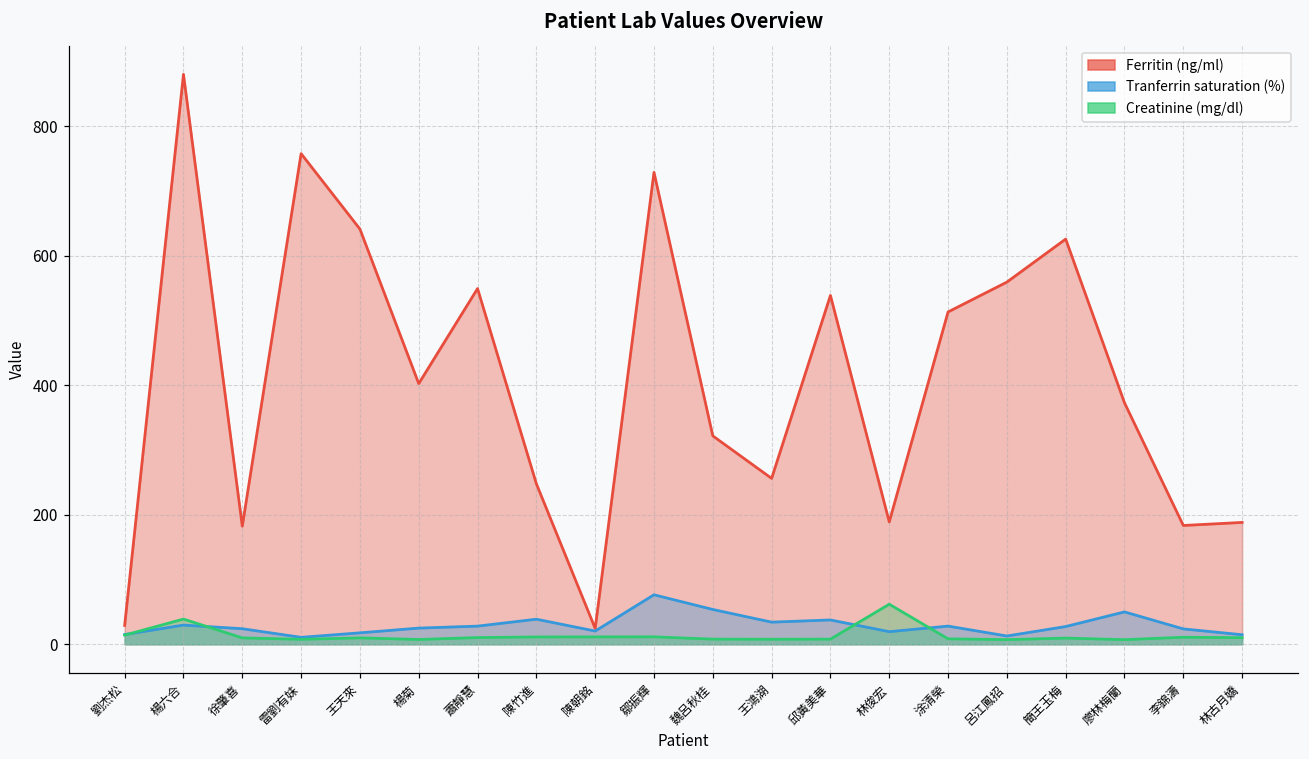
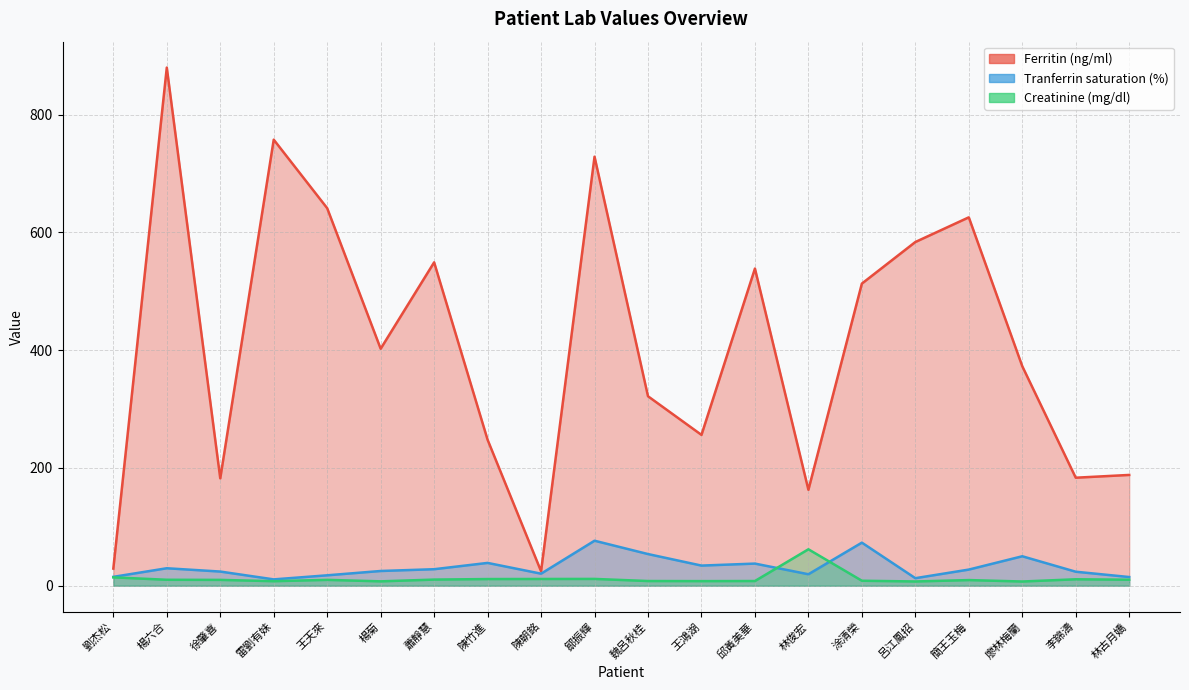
Creatinine (mg/dl), 楊六合: 40 -> 10
Ferritin (ng/ml), 林俊宏: 190 -> 160
Tranferrin saturation (%), 涂清榮: 30 -> 70
Ferritin (ng/ml), 呂江鳳招: 560 -> 580
